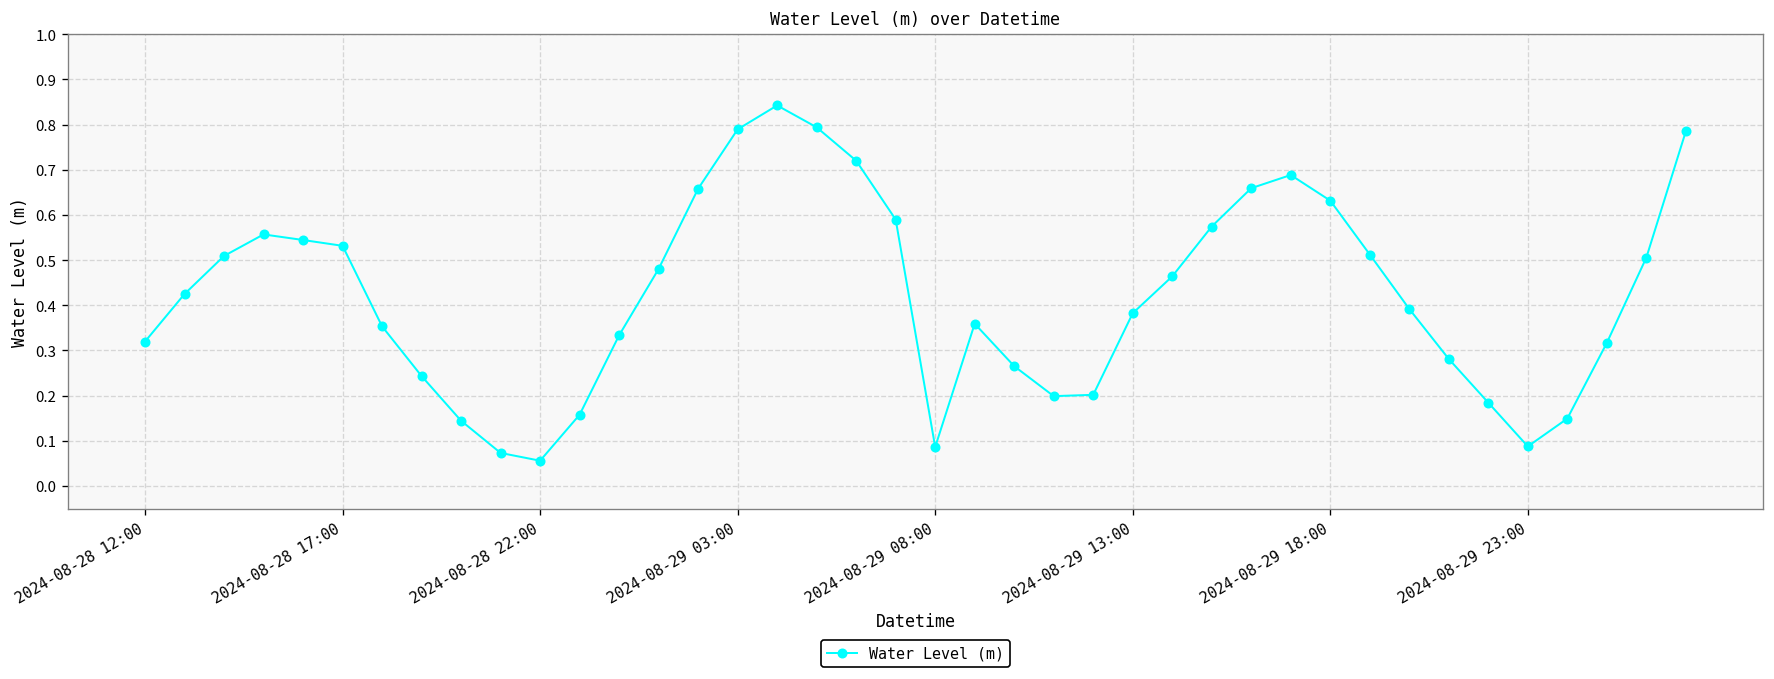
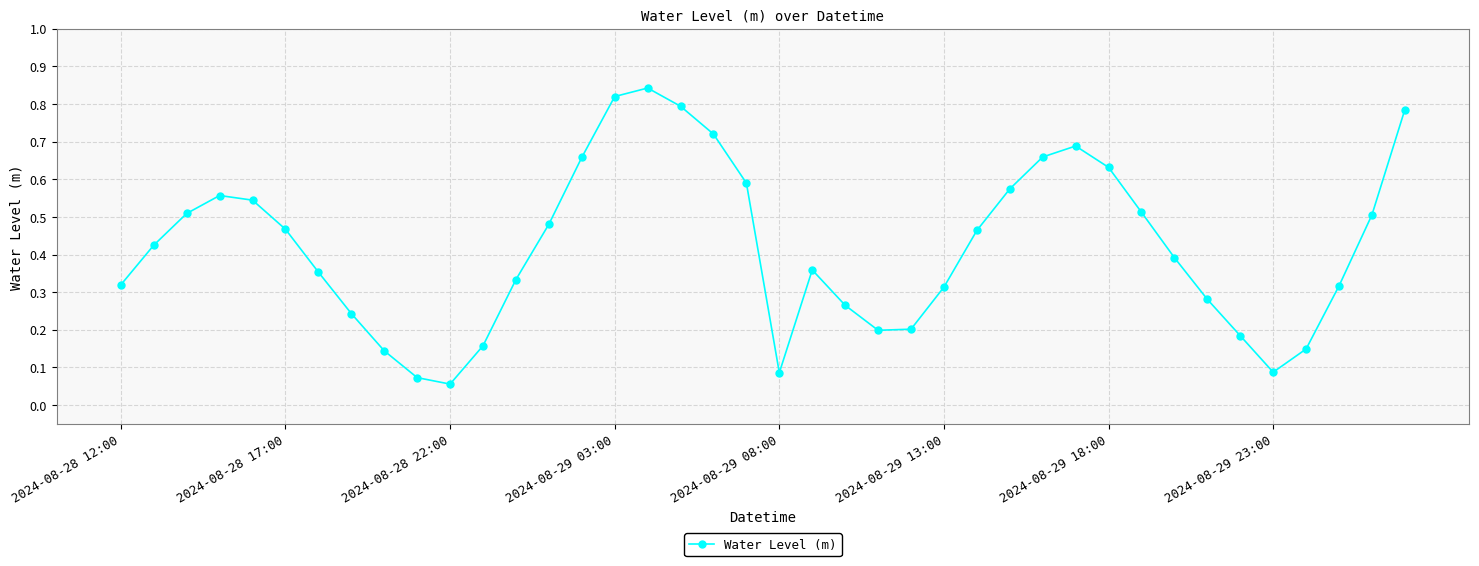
2024-08-28 17:00: 0.53 -> 0.47
2024-08-29 03:00: 0.79 -> 0.82
2024-08-29 13:00: 0.38 -> 0.31
